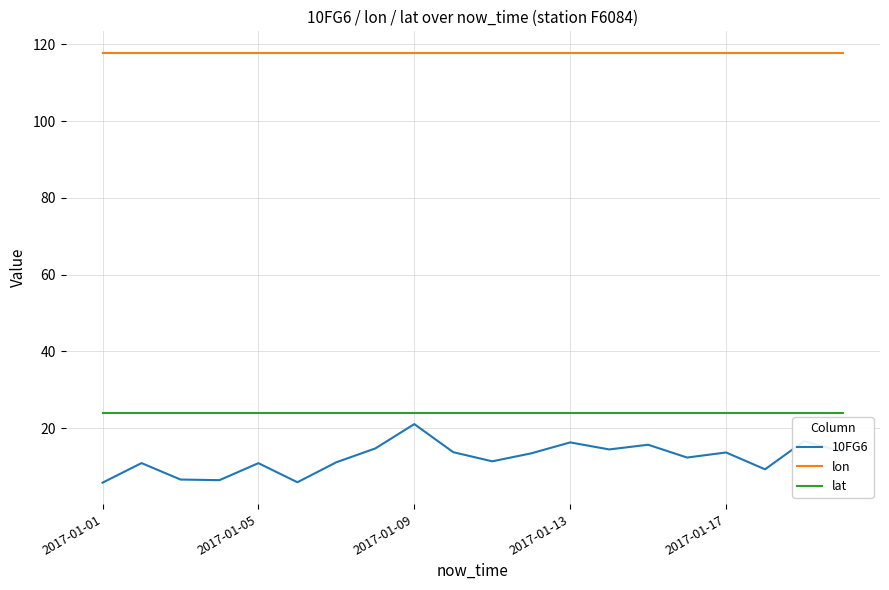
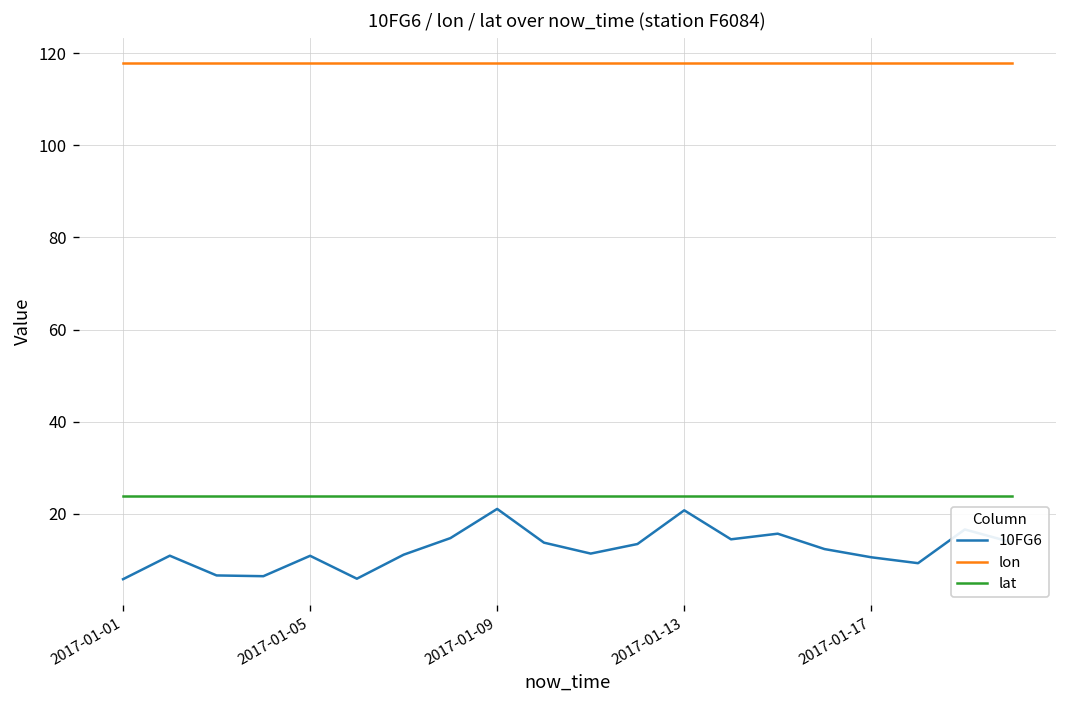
10FG6, 2017-01-13: 16 -> 21
10FG6, 2017-01-17: 14 -> 11
